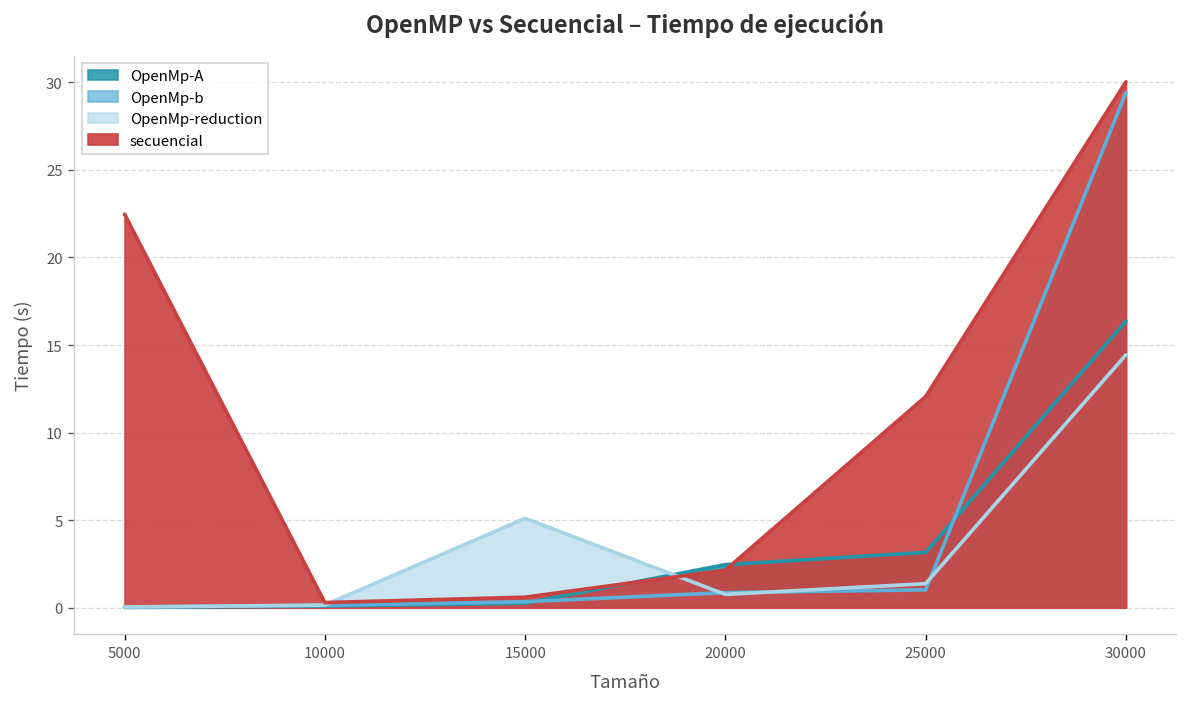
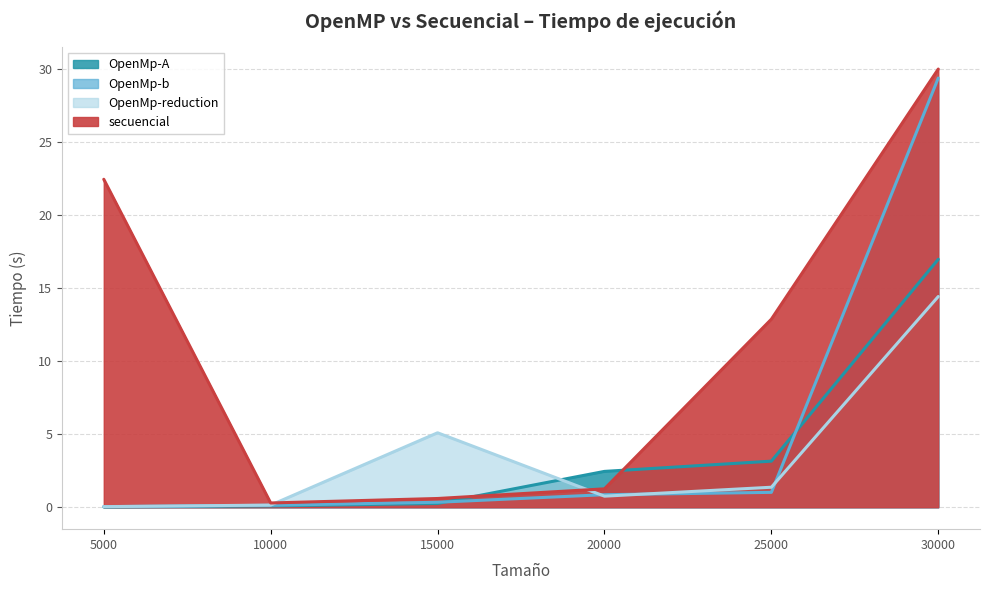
secuencial, 20000: 2.1 -> 1.3
secuencial, 25000: 12.1 -> 12.9
OpenMp-A, 30000: 16.4 -> 17.0
